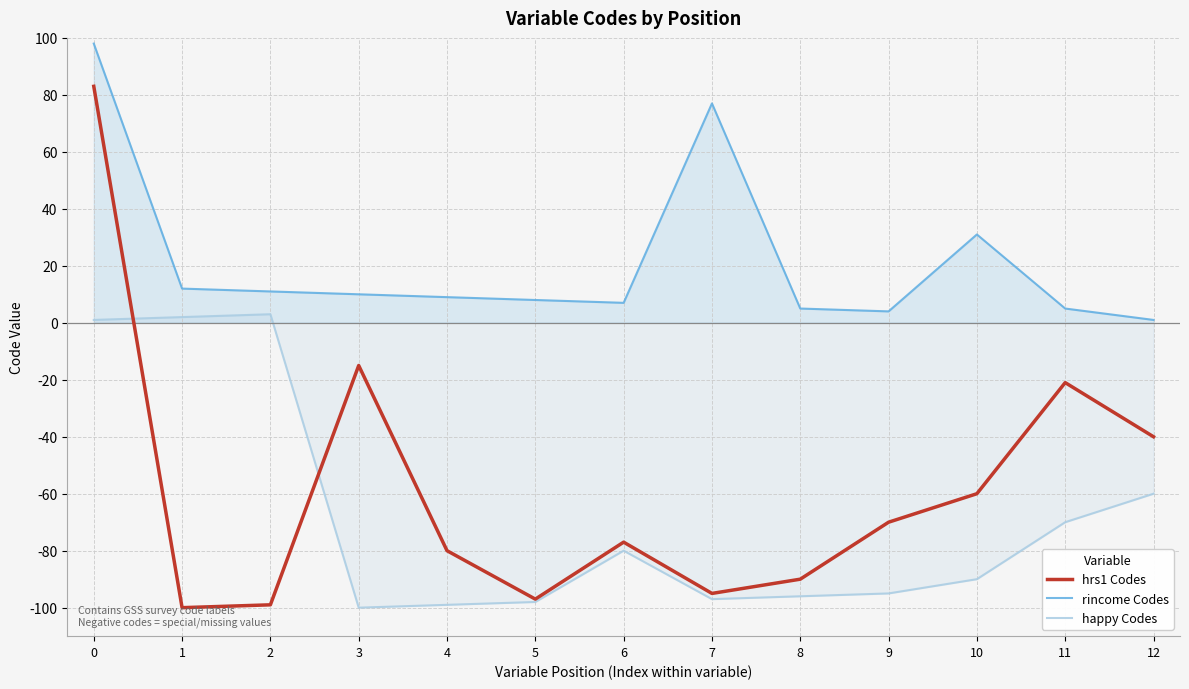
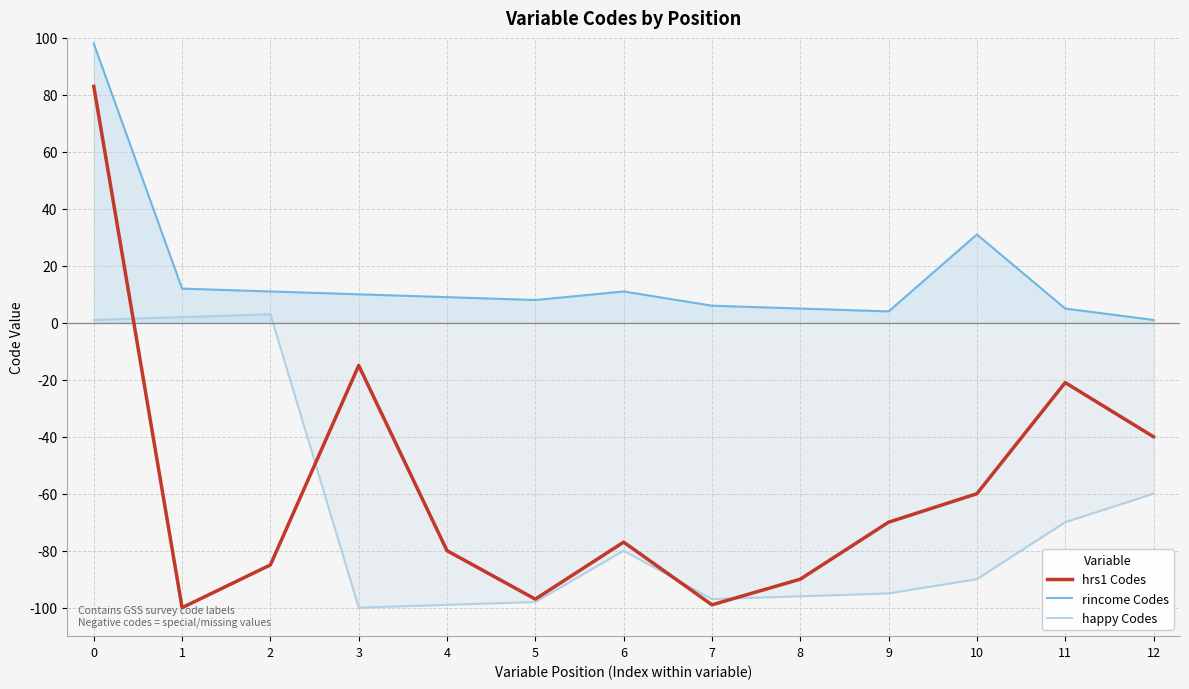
hrs1 Codes, 2: -99 -> -85
rincome Codes, 6: 7 -> 11
hrs1 Codes, 7: -95 -> -99
rincome Codes, 7: 77 -> 6
